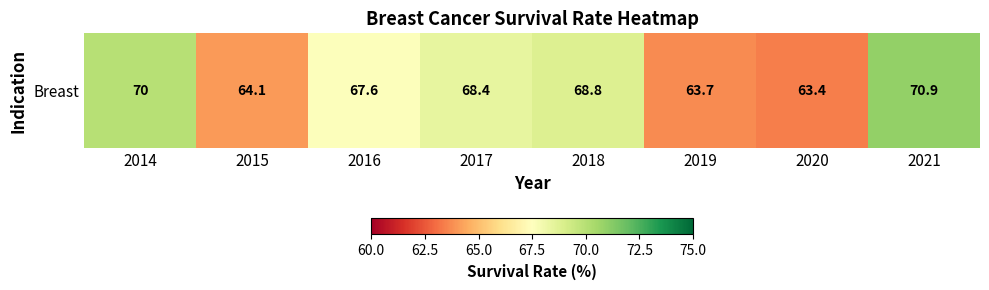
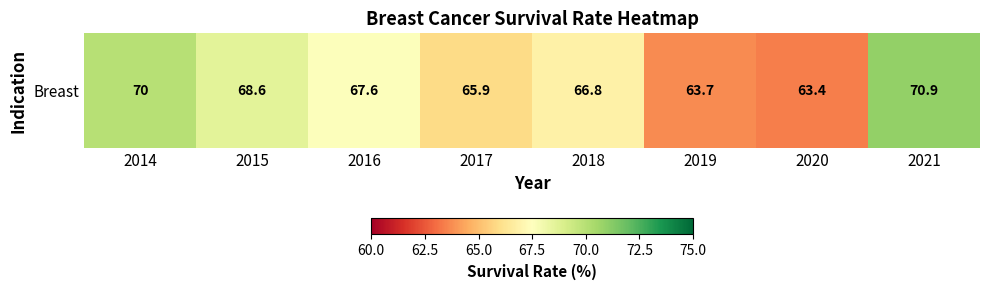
Breast, 2015: 64.1 -> 68.6
Breast, 2017: 68.4 -> 65.9
Breast, 2018: 68.8 -> 66.8
